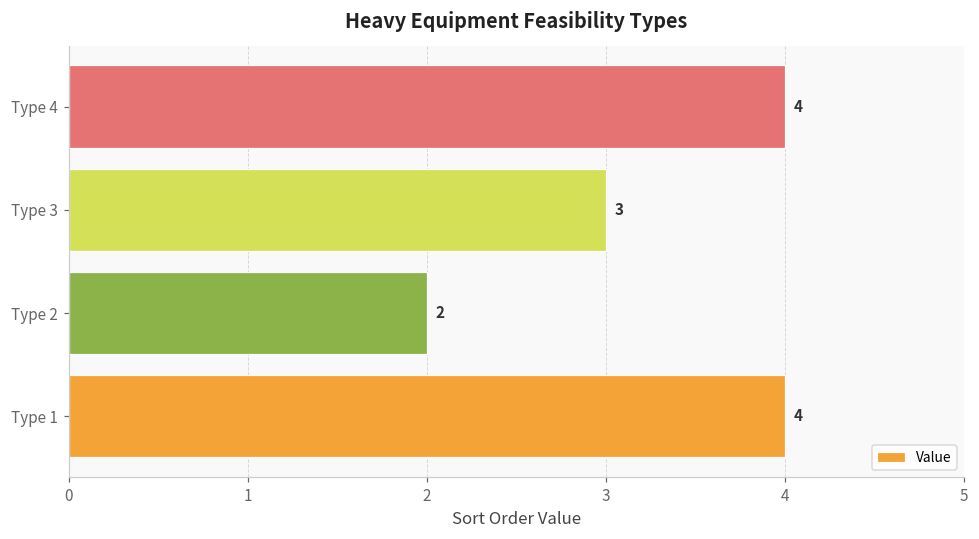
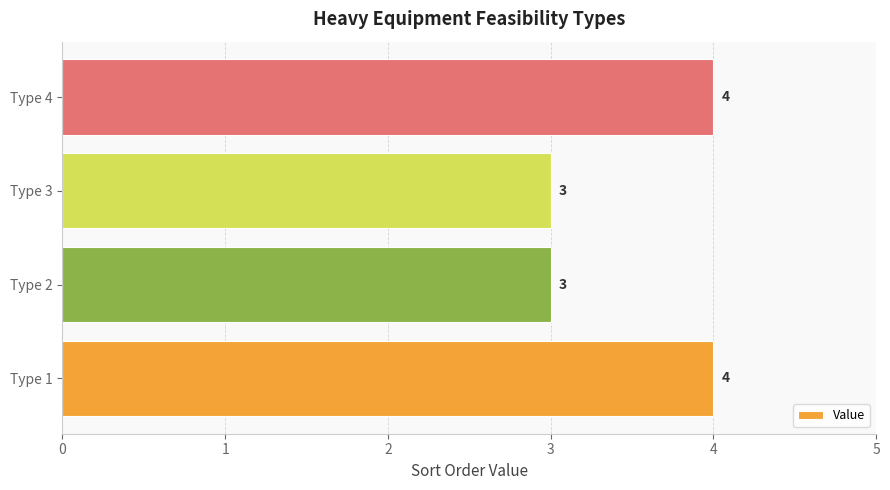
Type 2: 2 -> 3
